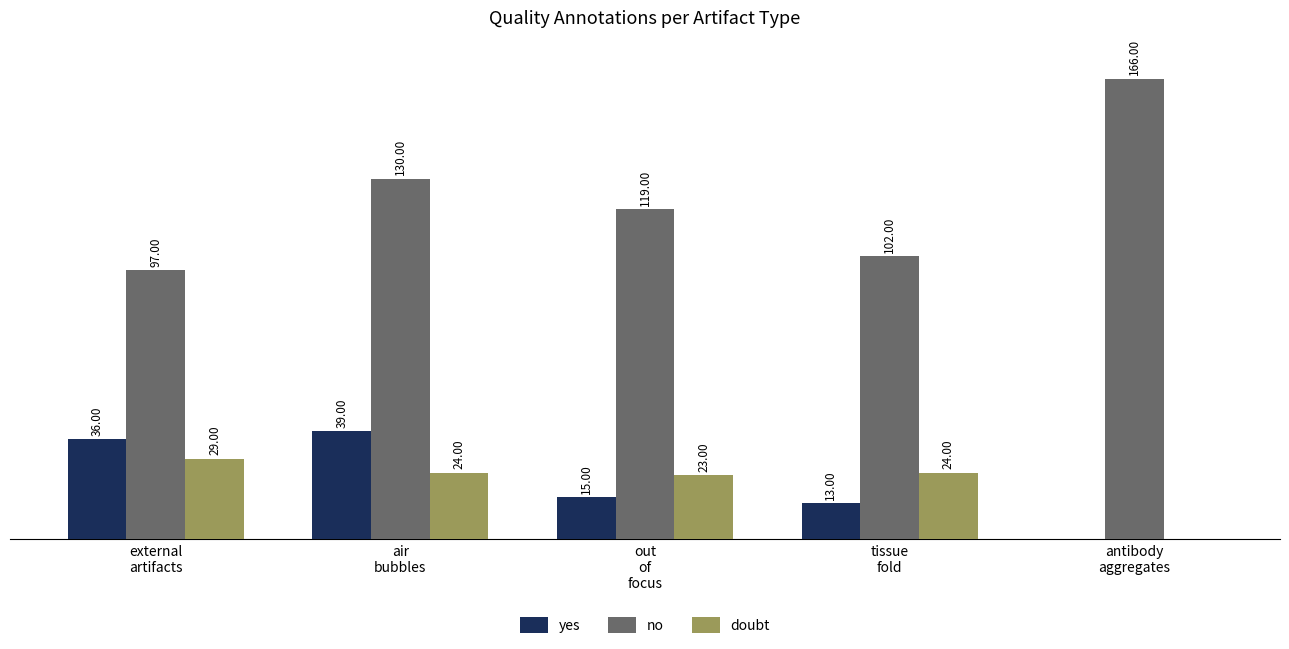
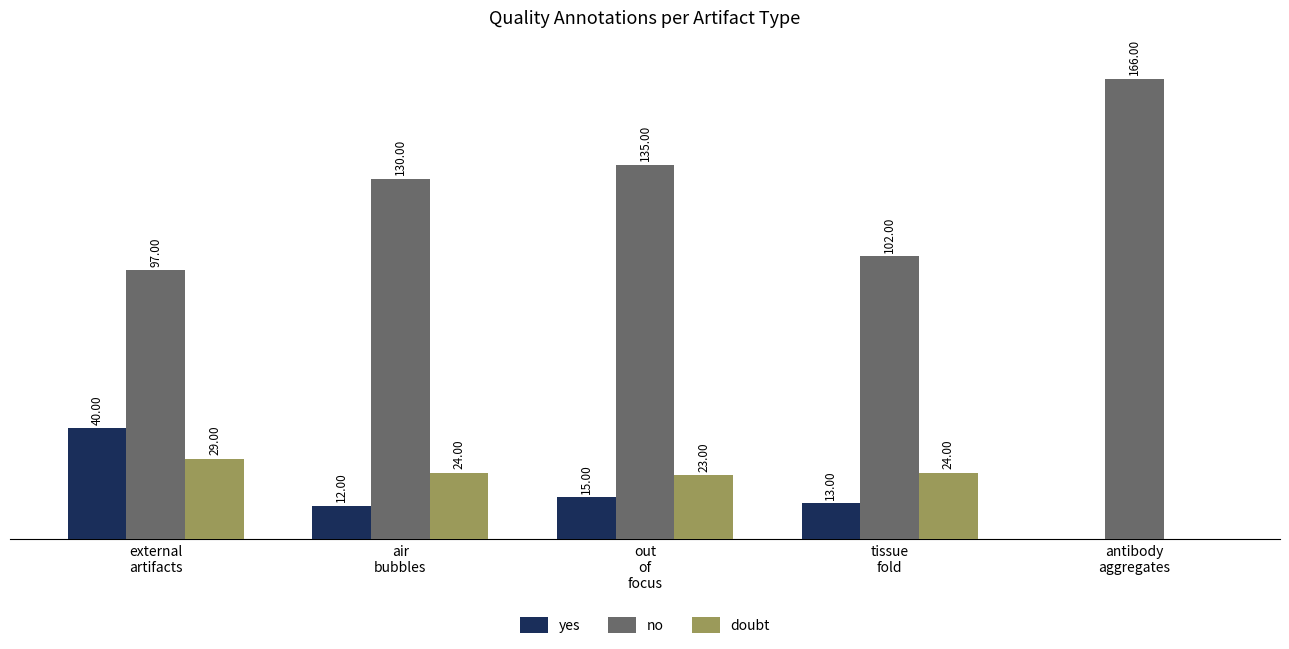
yes, external artifacts: 36.00 -> 40.00
yes, air bubbles: 39.00 -> 12.00
no, out of focus: 119.00 -> 135.00
